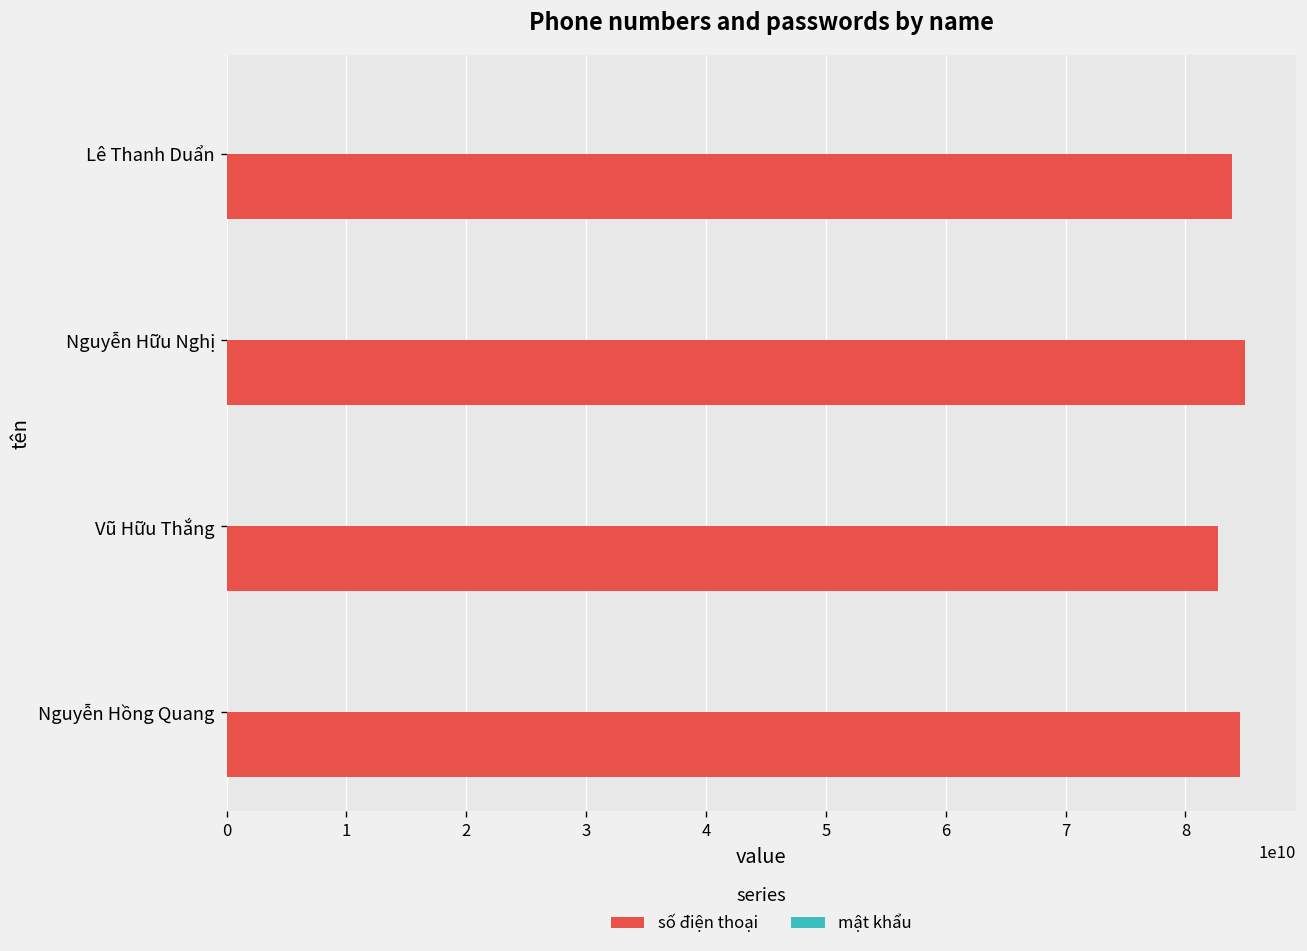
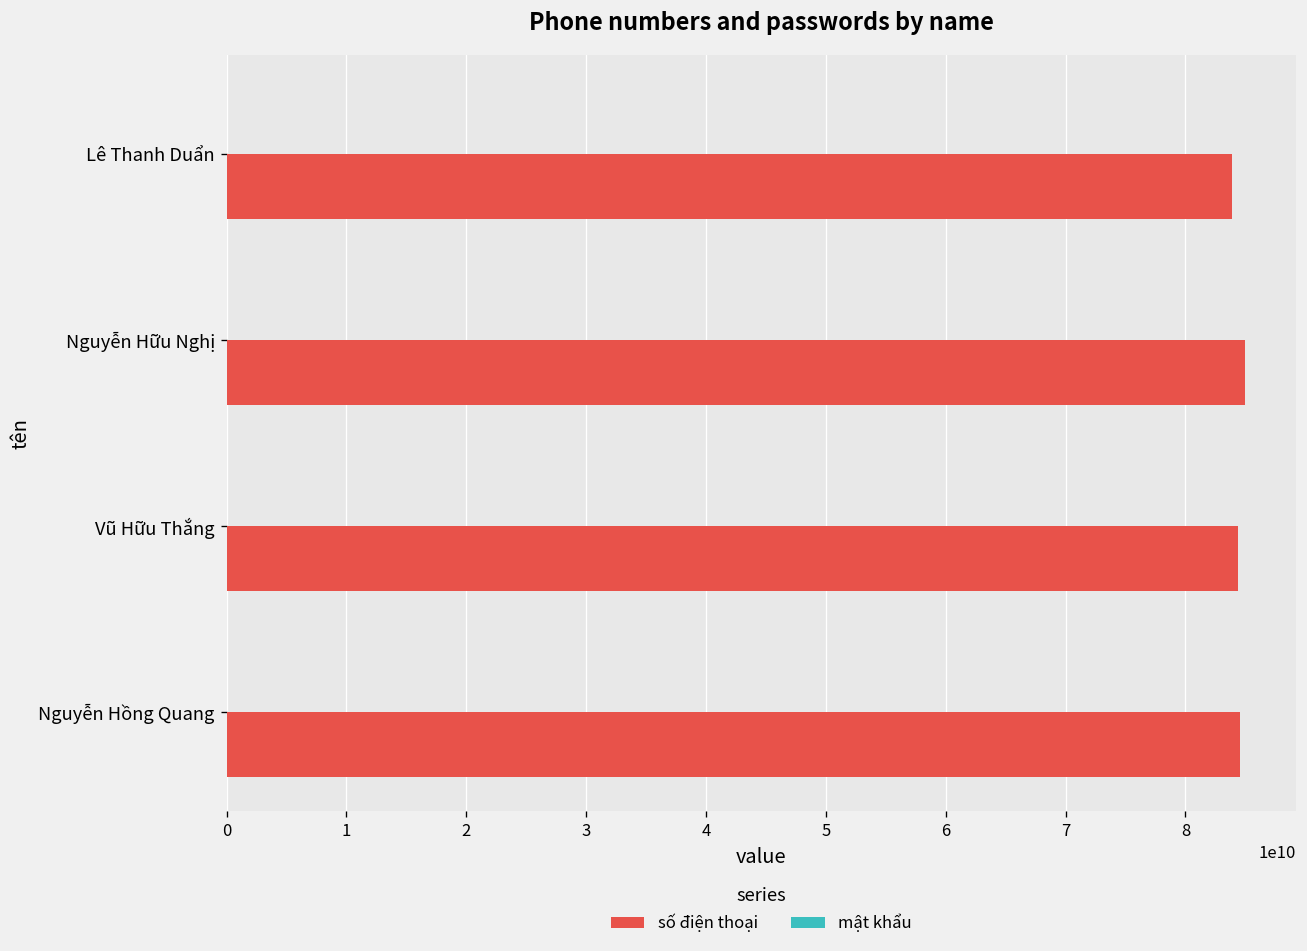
số điện thoại, Vũ Hữu Thắng: 83000000000 -> 84000000000
